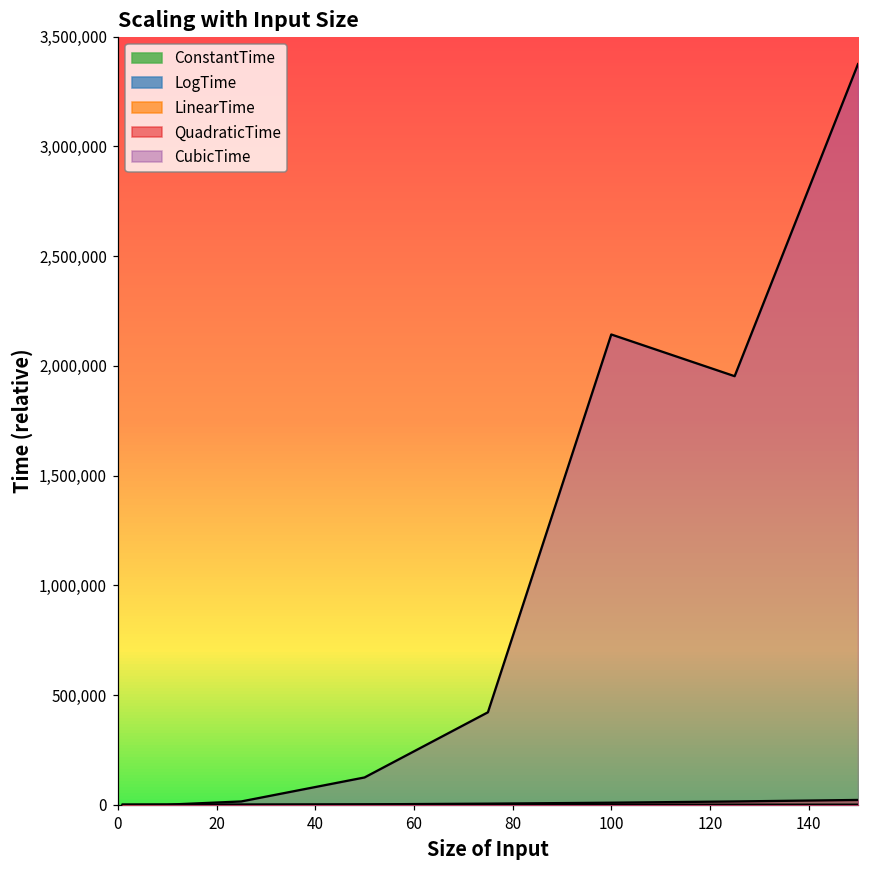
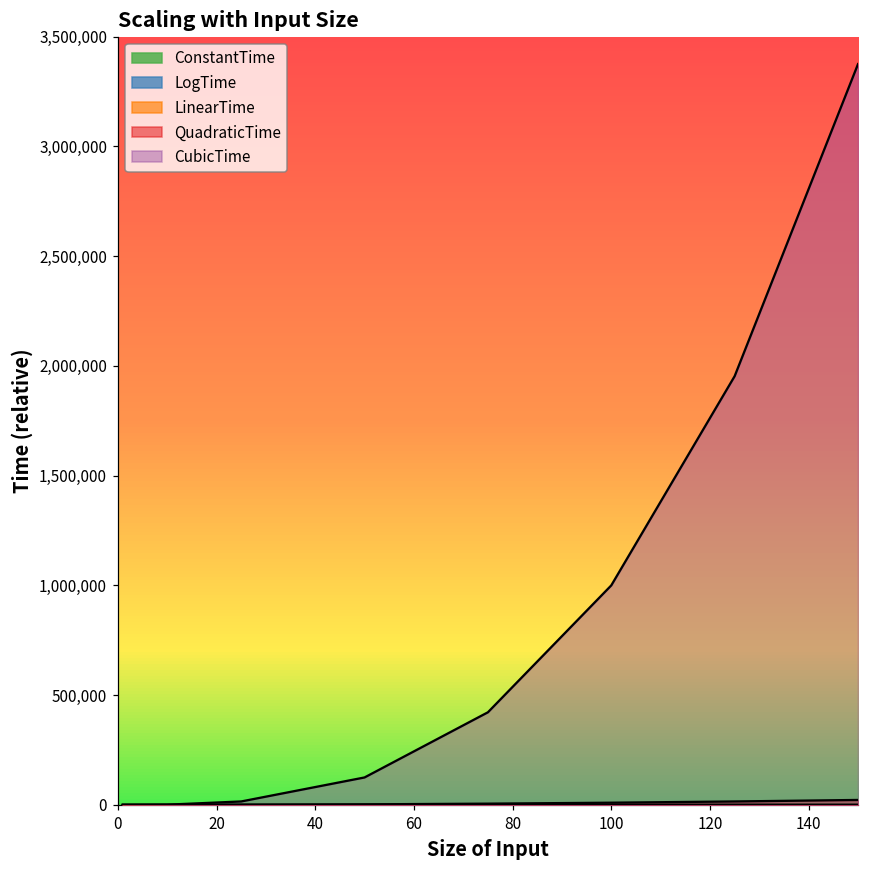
CubicTime, 100: 2,140,000 -> 1,000,000
